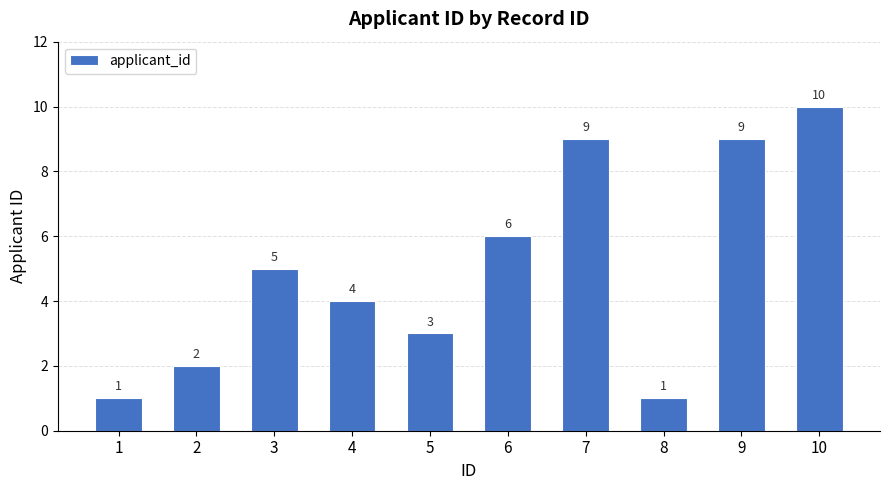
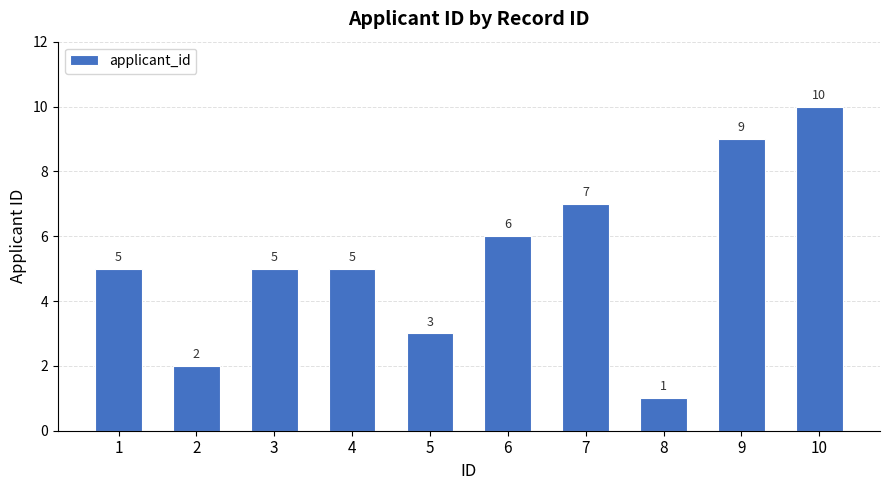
1: 1 -> 5
4: 4 -> 5
7: 9 -> 7
